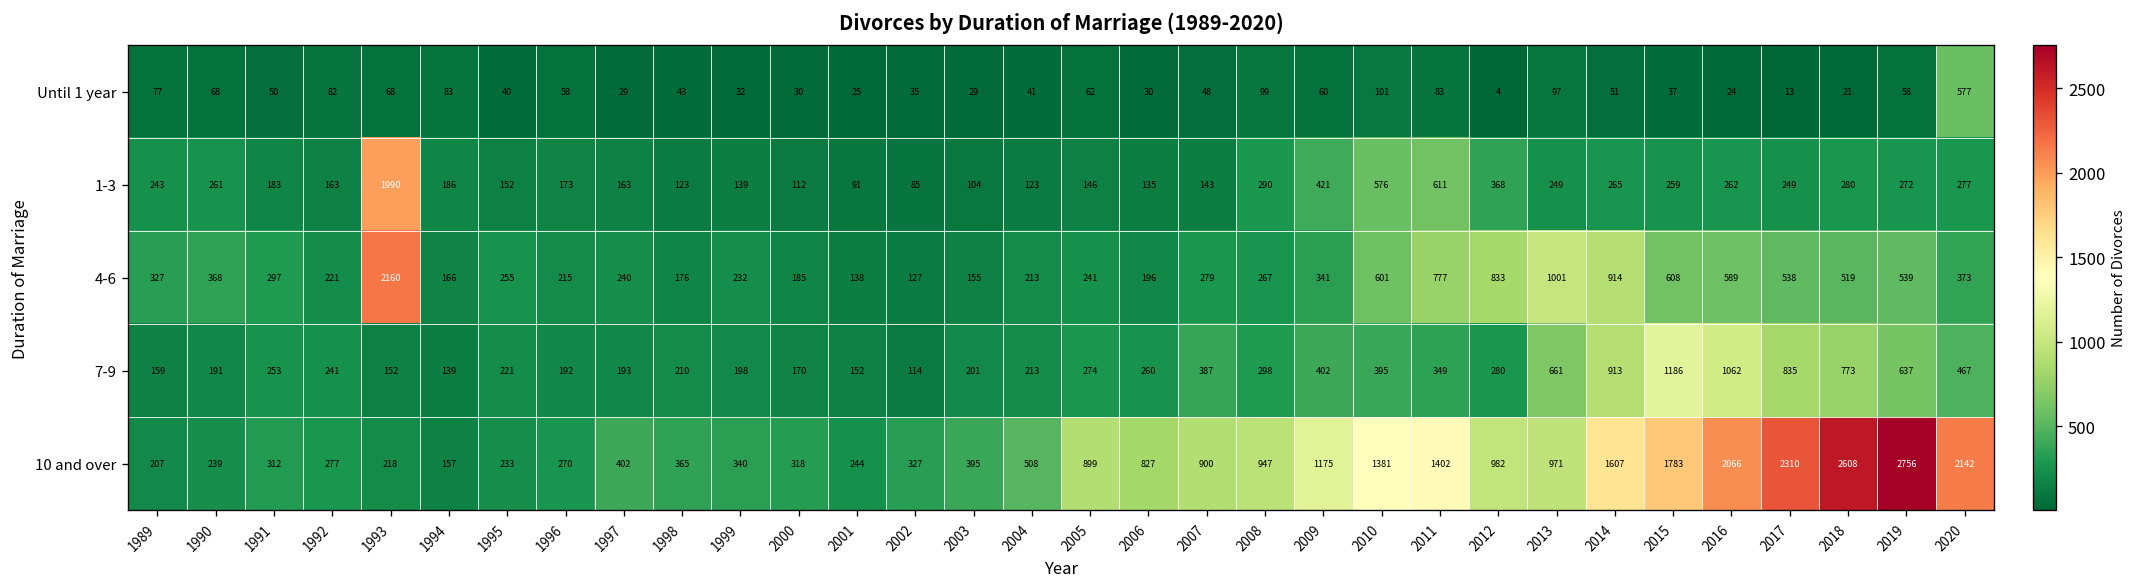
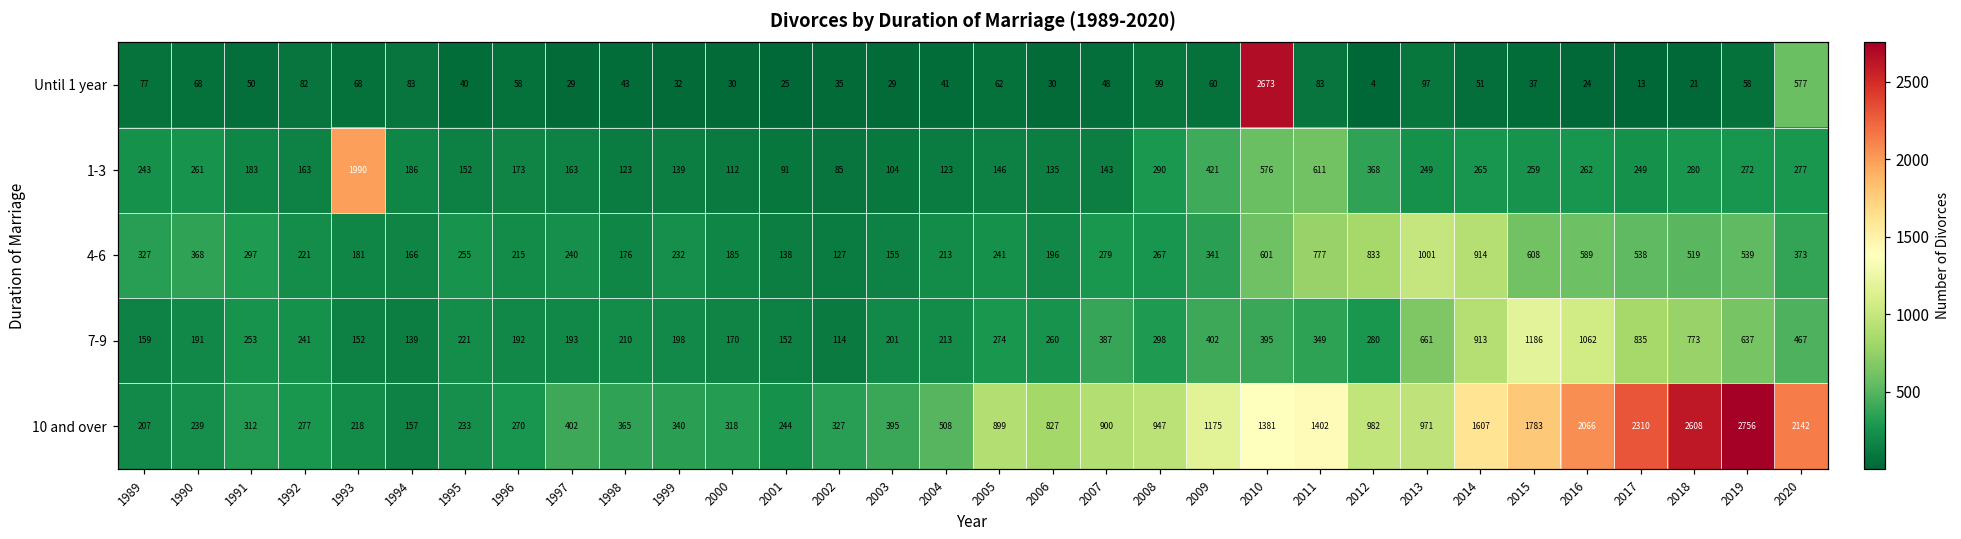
Until 1 year, 2010: 101 -> 2673
4-6, 1993: 2160 -> 181
